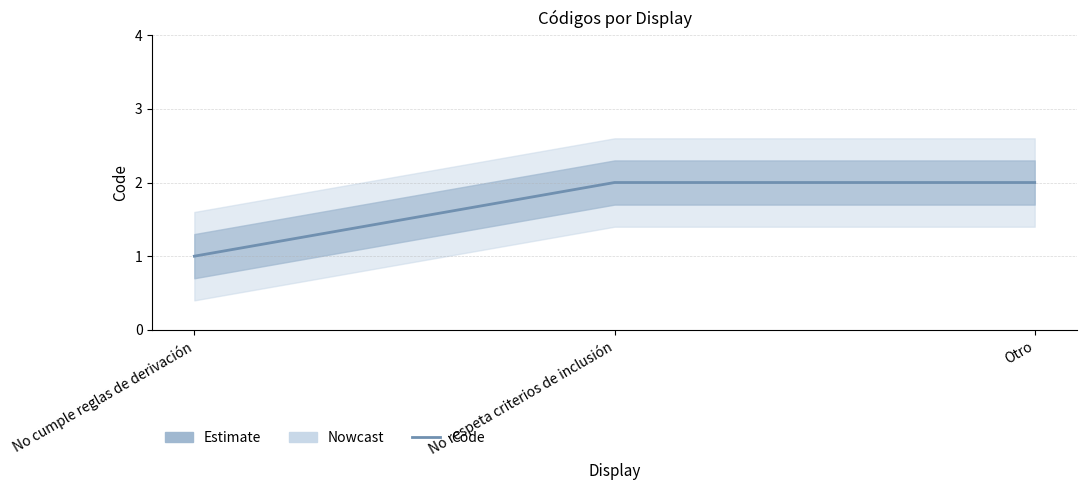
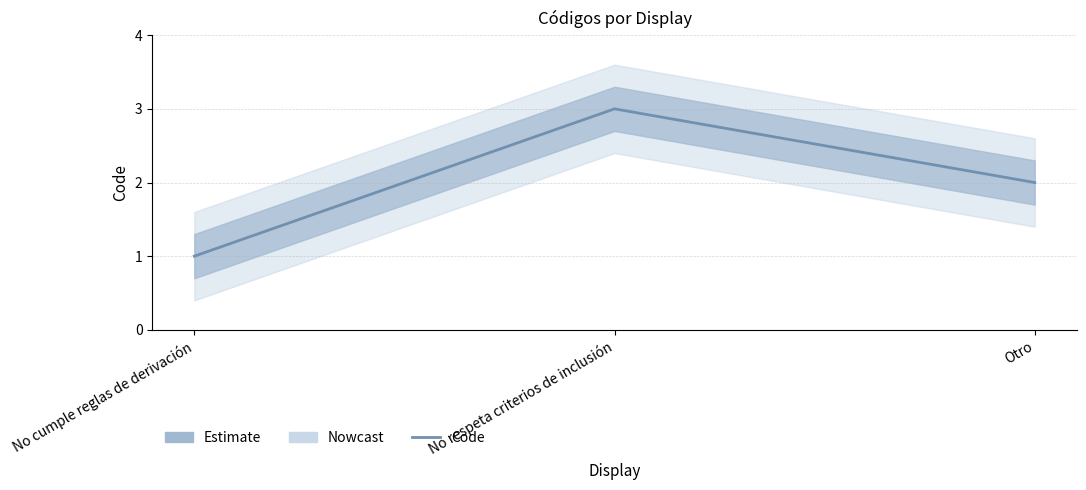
Code, No respeta criterios de inclusión: 2 -> 3
